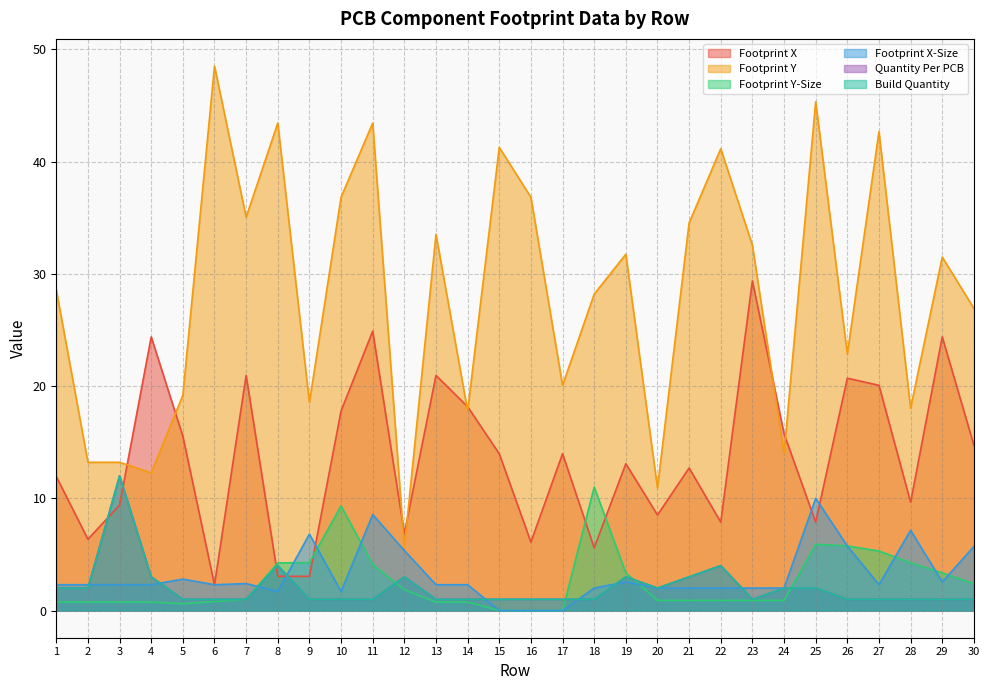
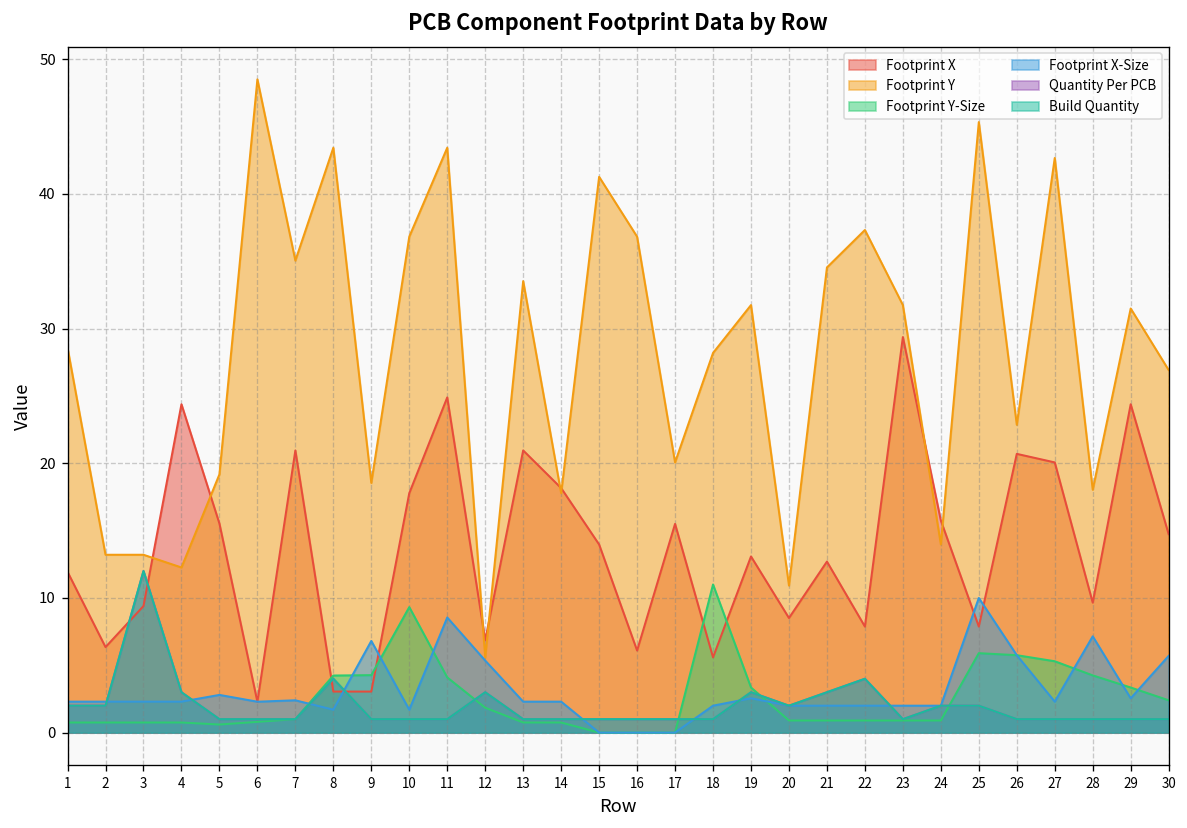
Footprint X, 17: 14.0 -> 15.5
Footprint Y, 22: 41.1 -> 37.3
Footprint Y, 23: 32.6 -> 31.8
